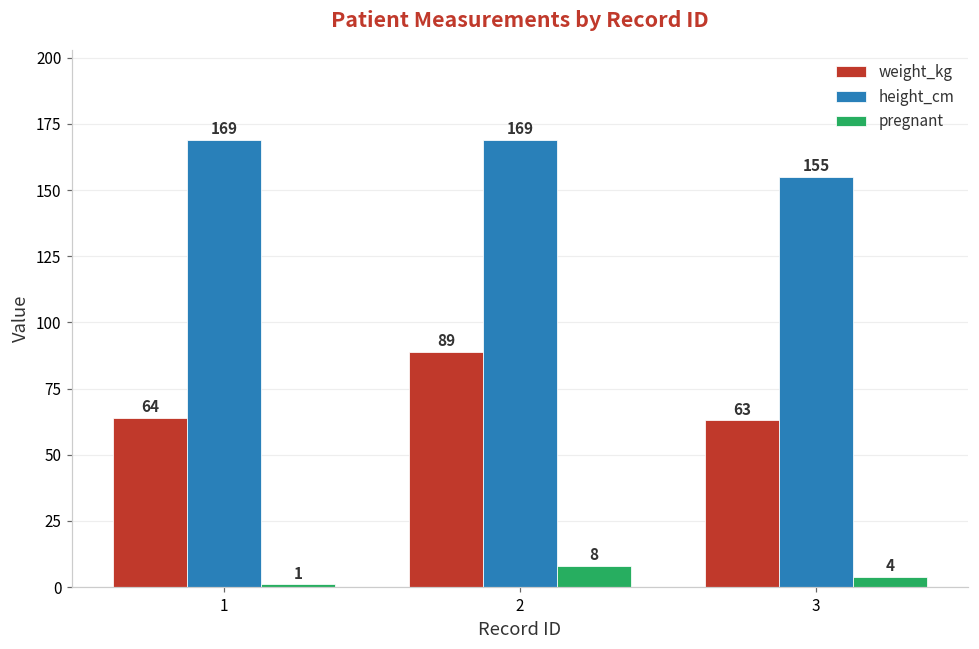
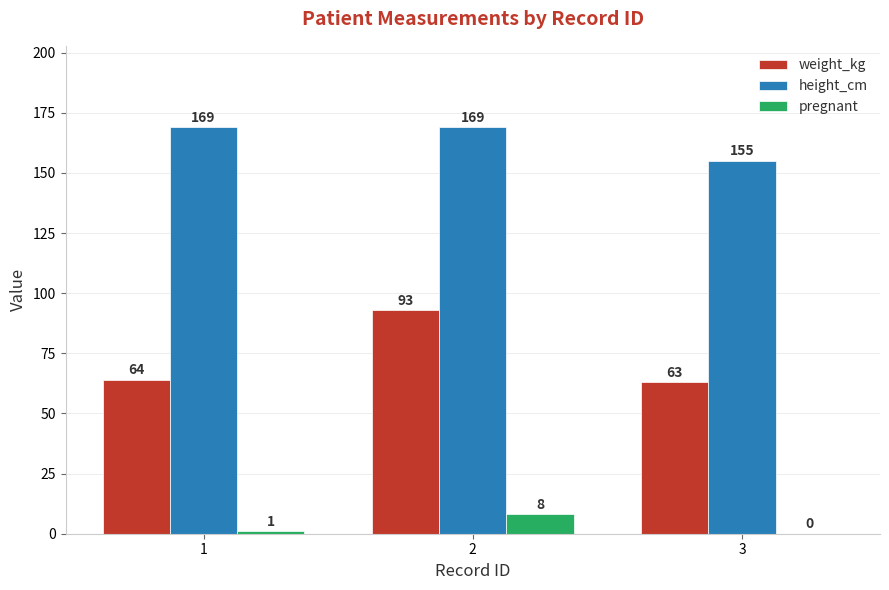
weight_kg, 2: 89 -> 93
pregnant, 3: 4 -> 0
